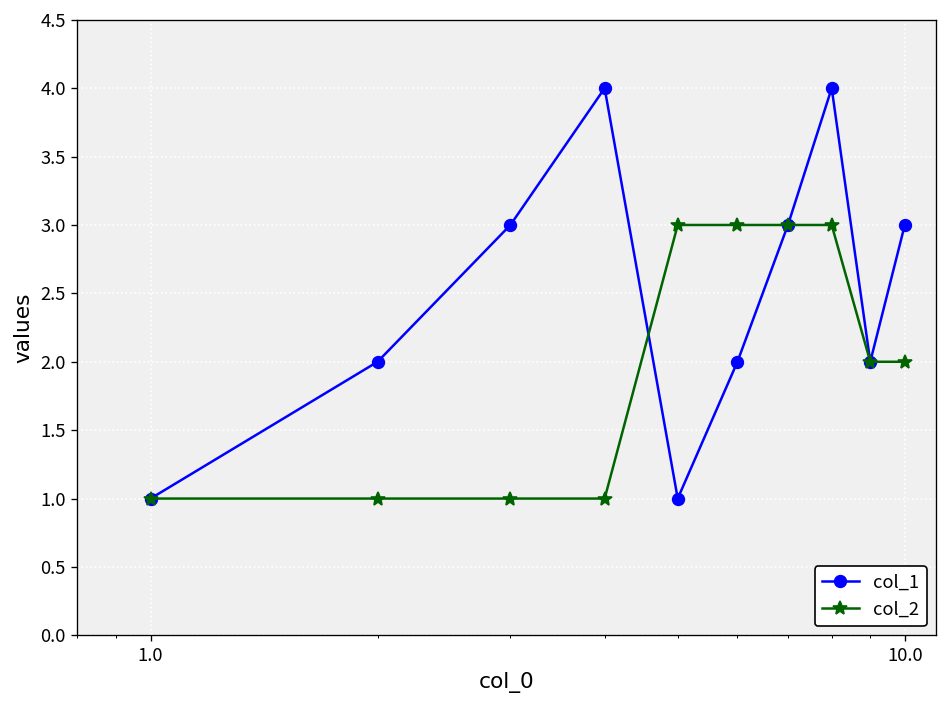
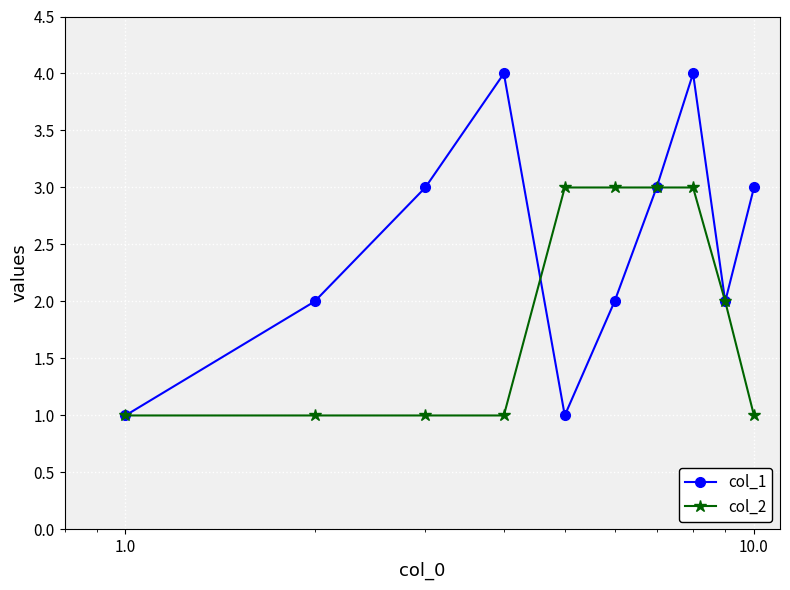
col_2, 10.0: 2 -> 1
